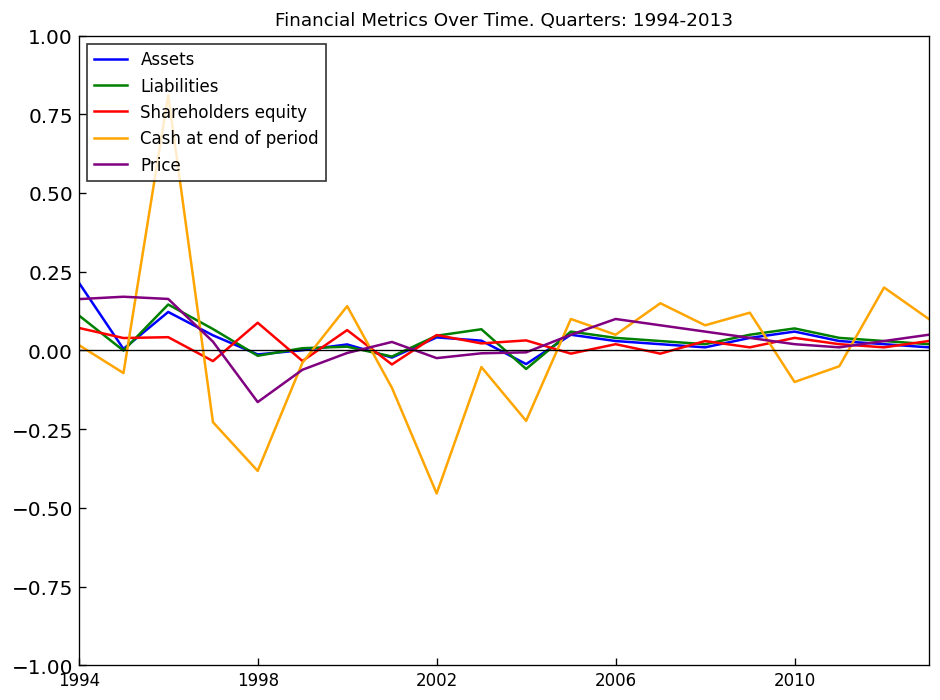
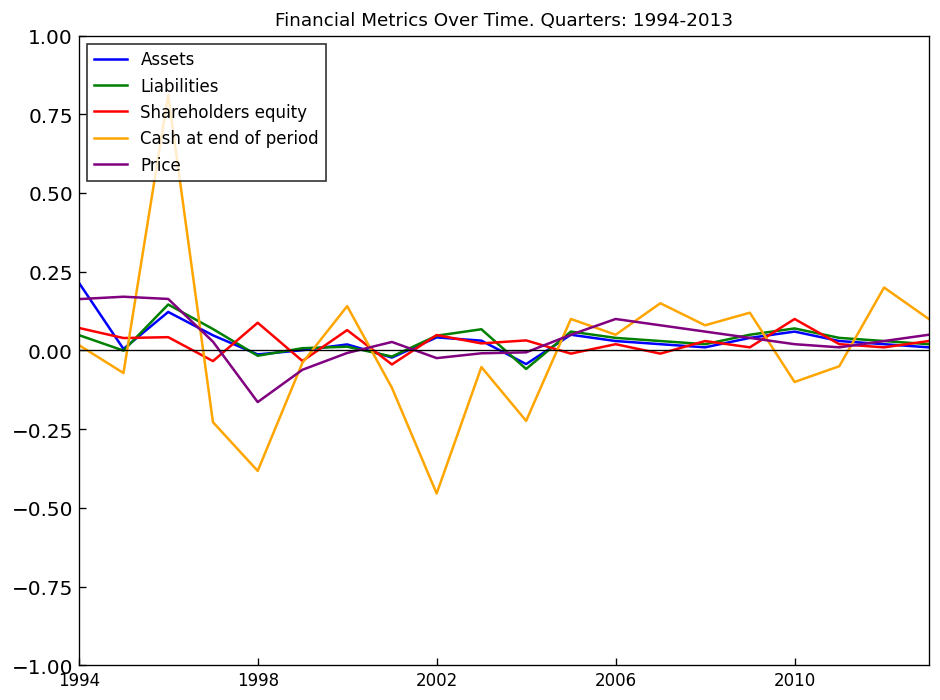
Liabilities, 1994: 0.11 -> 0.05
Shareholders equity, 2010: 0.04 -> 0.10
